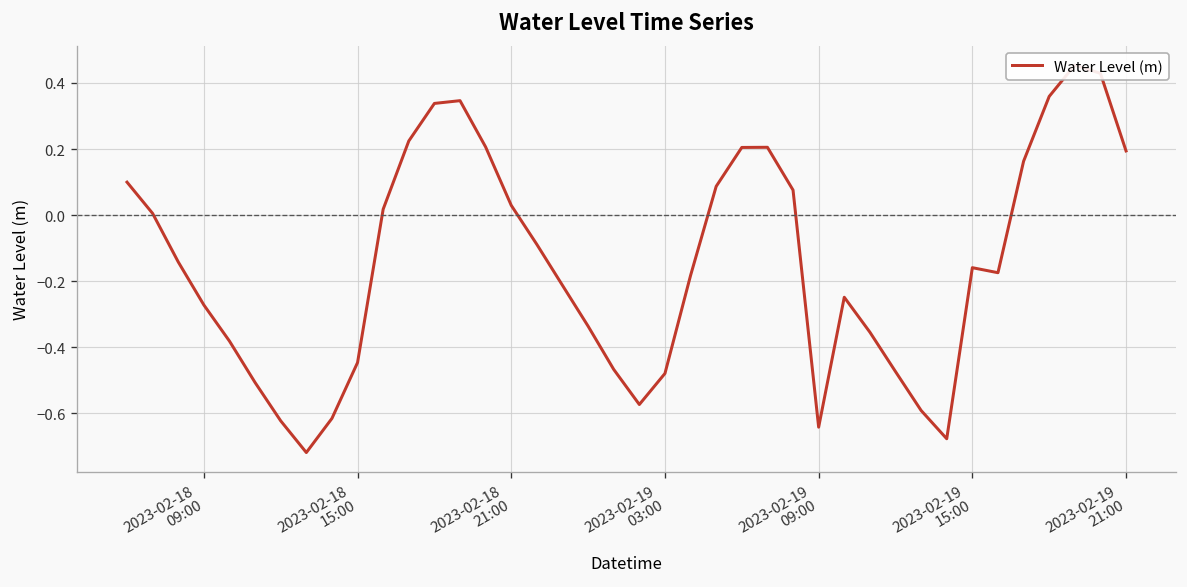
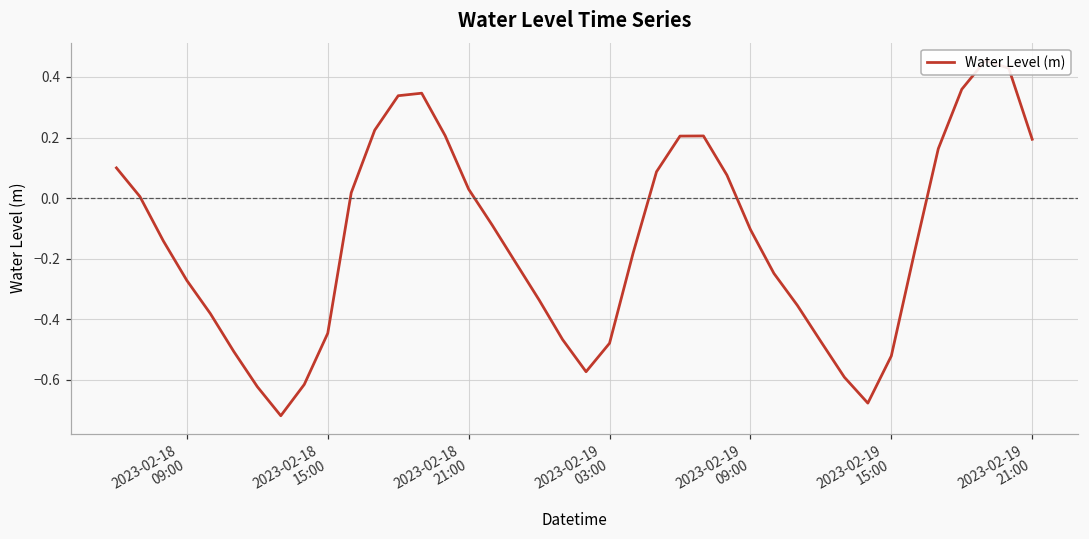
2023-02-19 09:00: -0.64 -> -0.10
2023-02-19 15:00: -0.16 -> -0.52
